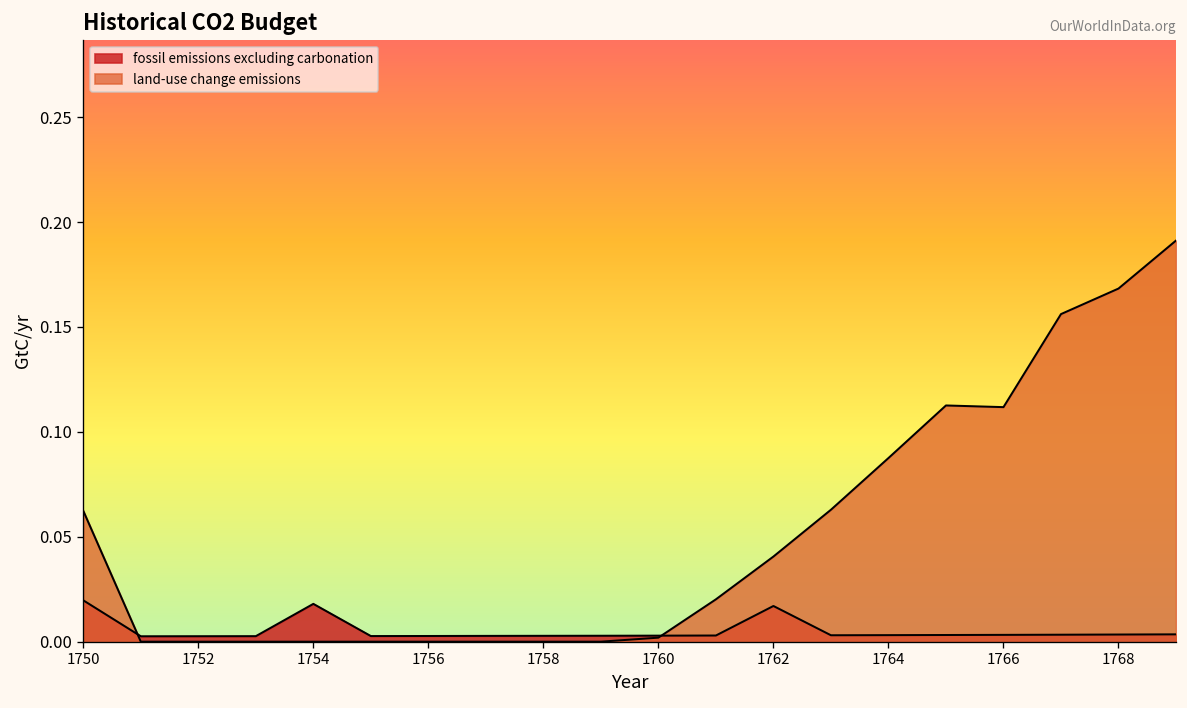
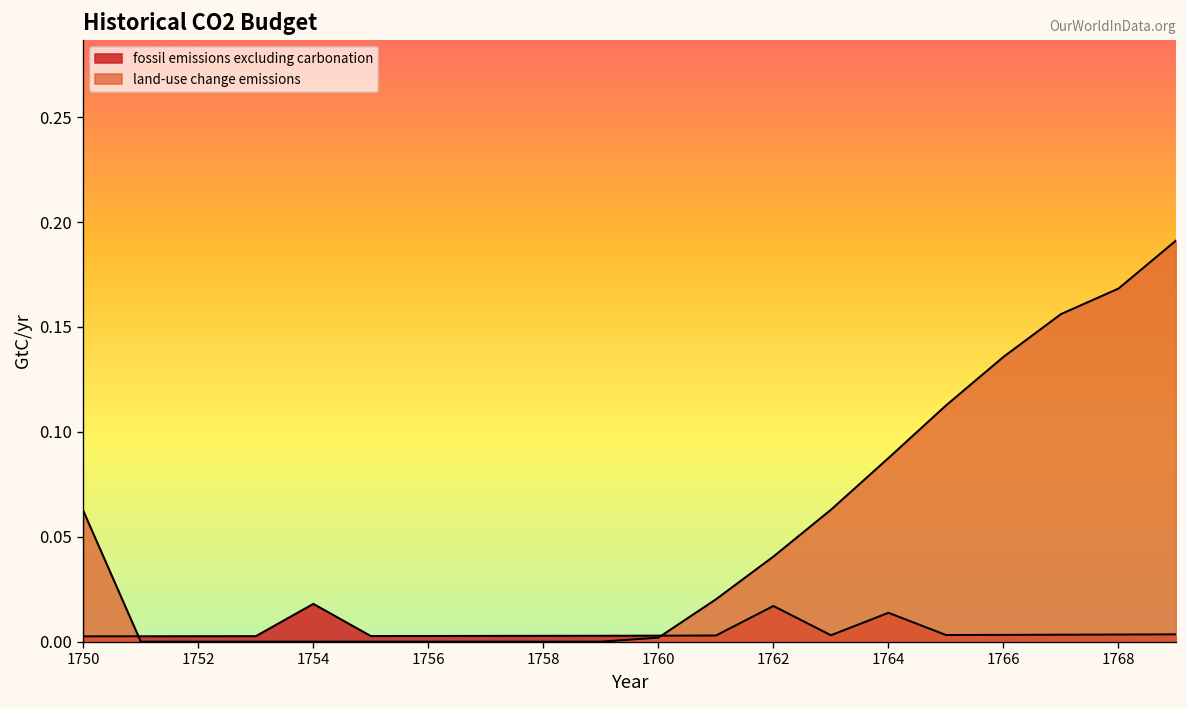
fossil emissions excluding carbonation, 1750: 0.020 -> 0.003
fossil emissions excluding carbonation, 1764: 0.003 -> 0.014
land-use change emissions, 1766: 0.112 -> 0.136
